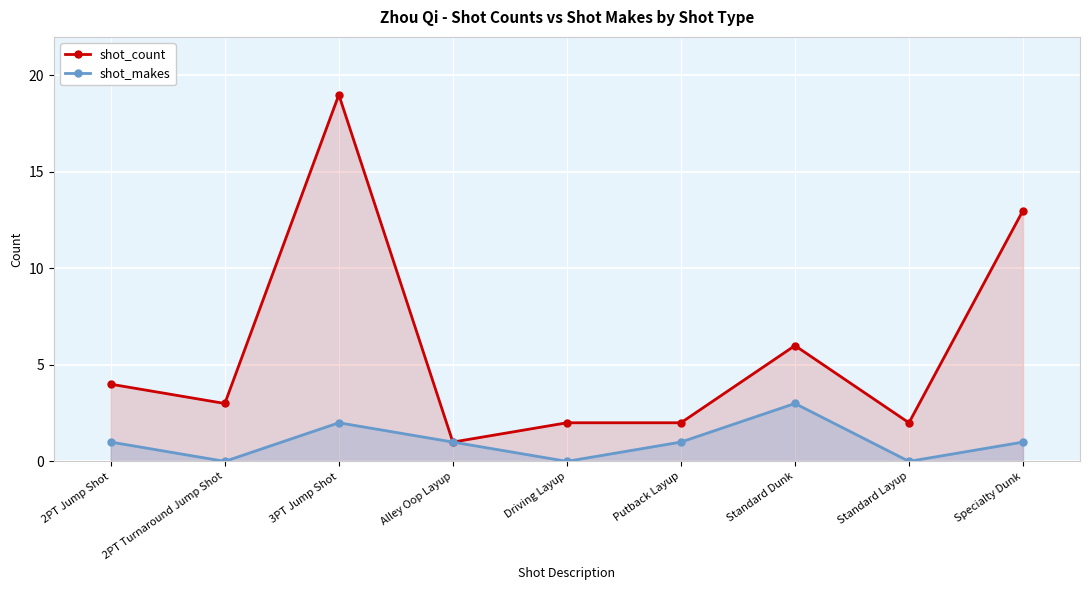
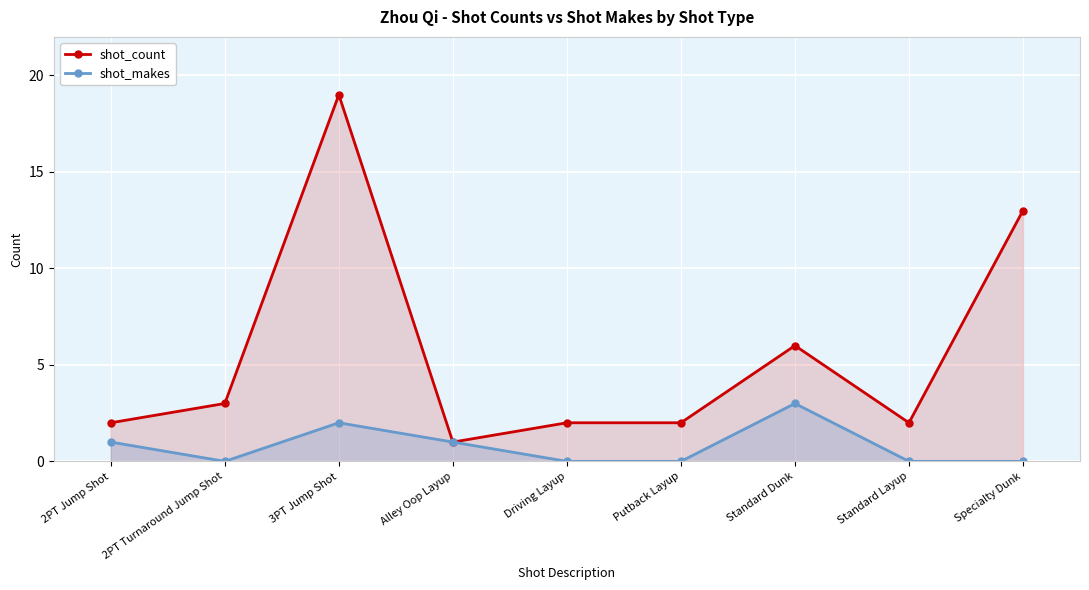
shot_count, 2PT Jump Shot: 4 -> 2
shot_makes, Putback Layup: 1 -> 0
shot_makes, Specialty Dunk: 1 -> 0
